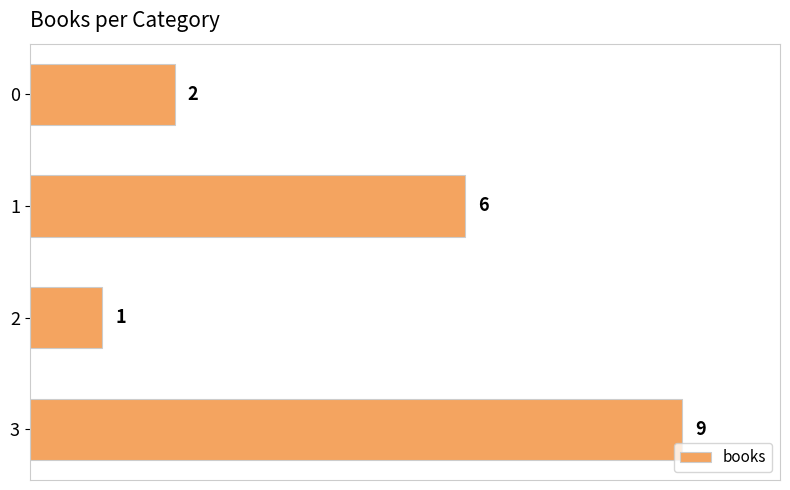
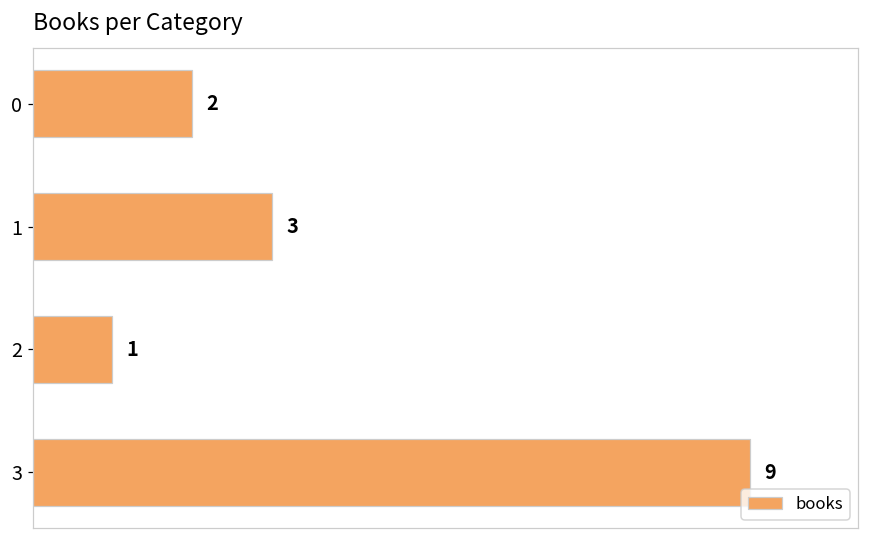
1: 6 -> 3
